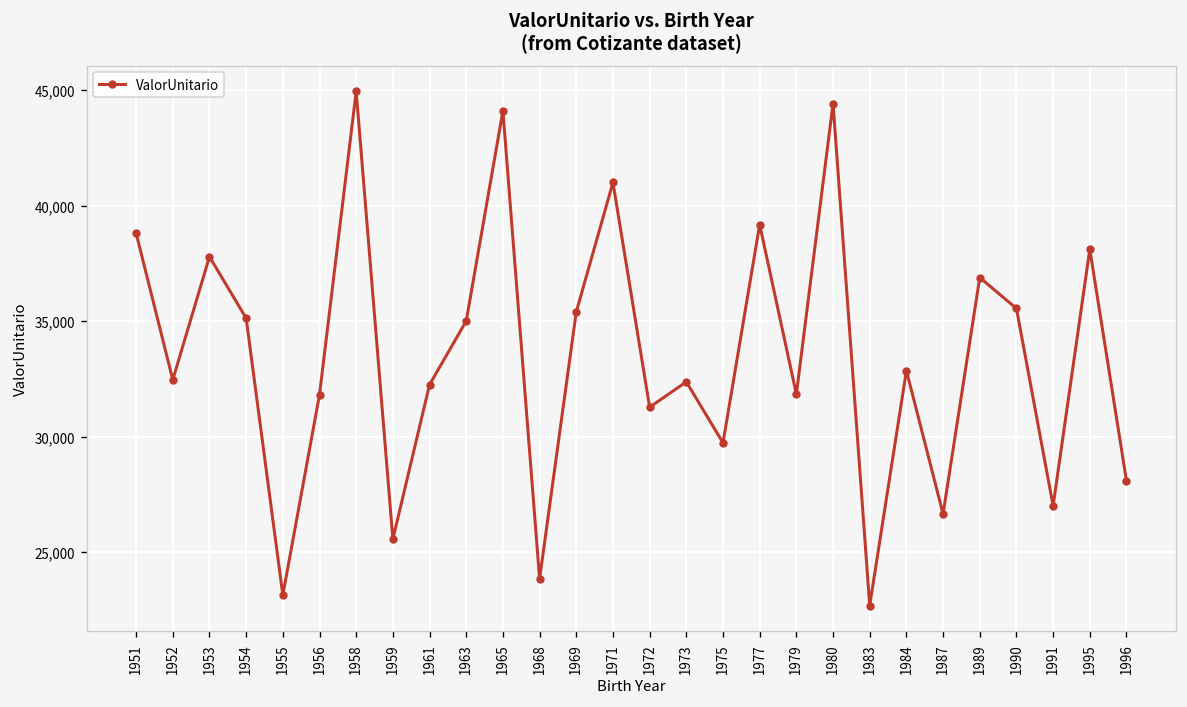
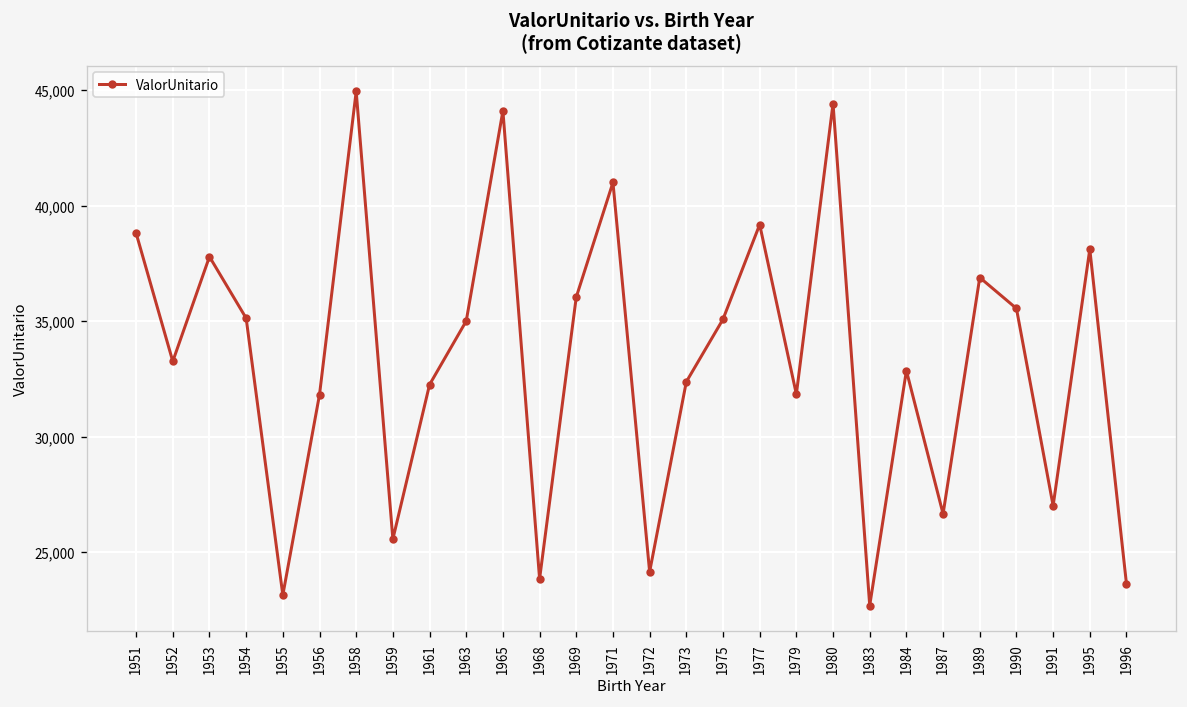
1952: 32,500 -> 33,300
1969: 35,400 -> 36,000
1972: 31,300 -> 24,200
1975: 29,700 -> 35,100
1996: 28,100 -> 23,600
